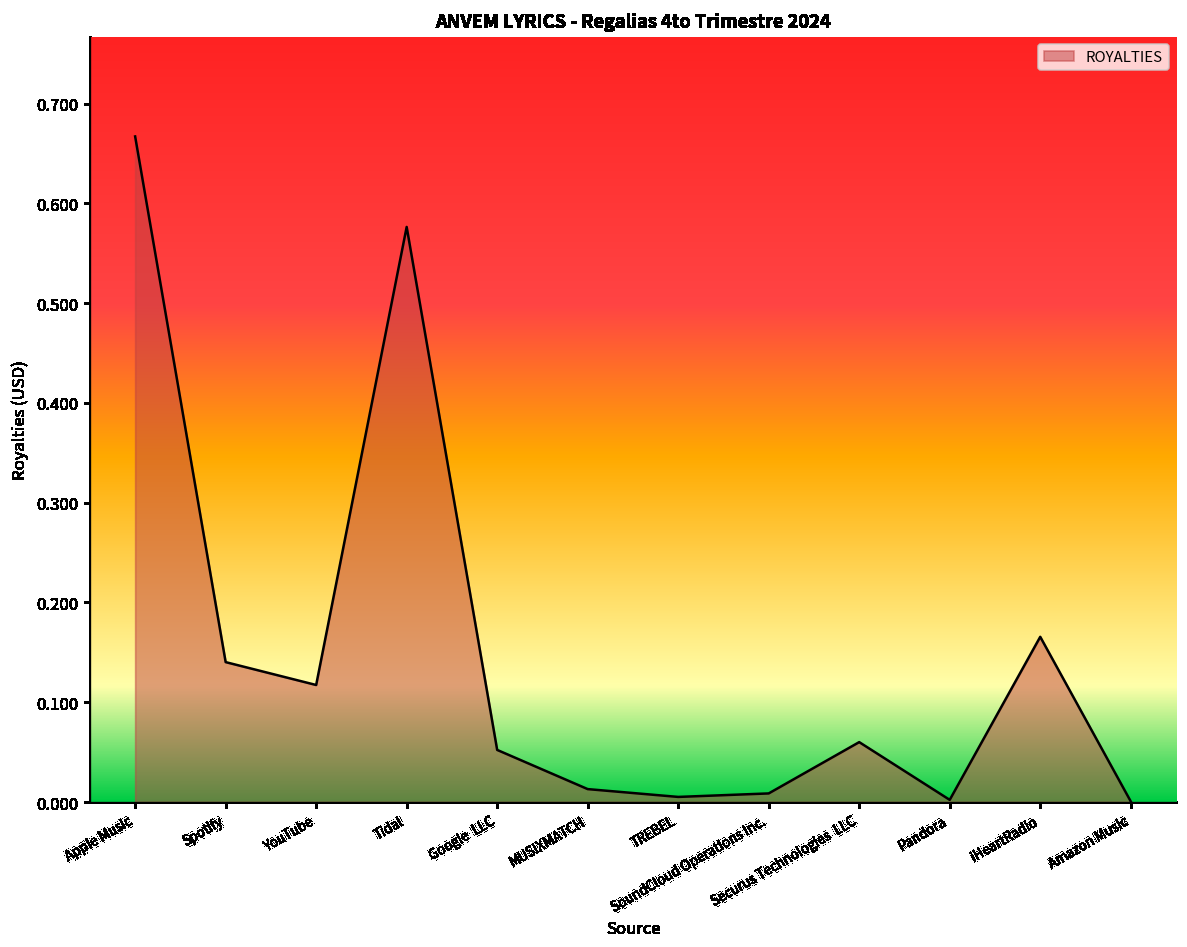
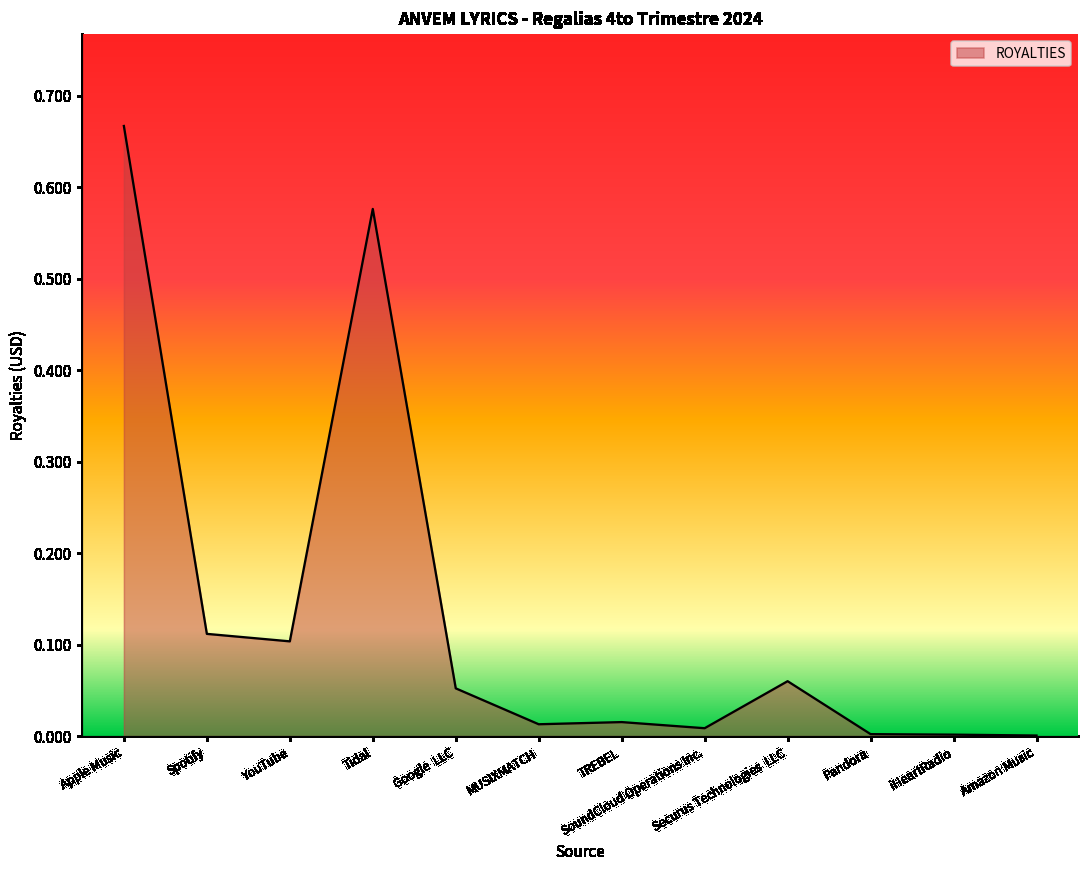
Spotify: 0.14 -> 0.11
YouTube: 0.12 -> 0.10
TREBEL: 0.01 -> 0.02
iHeartRadio: 0.17 -> 0.00
